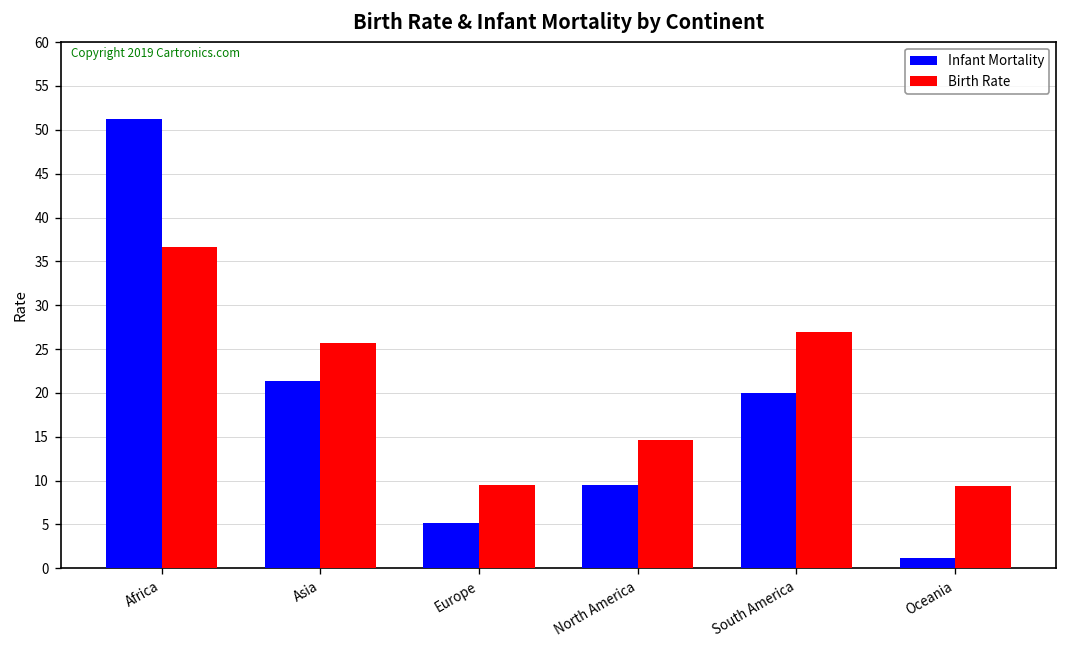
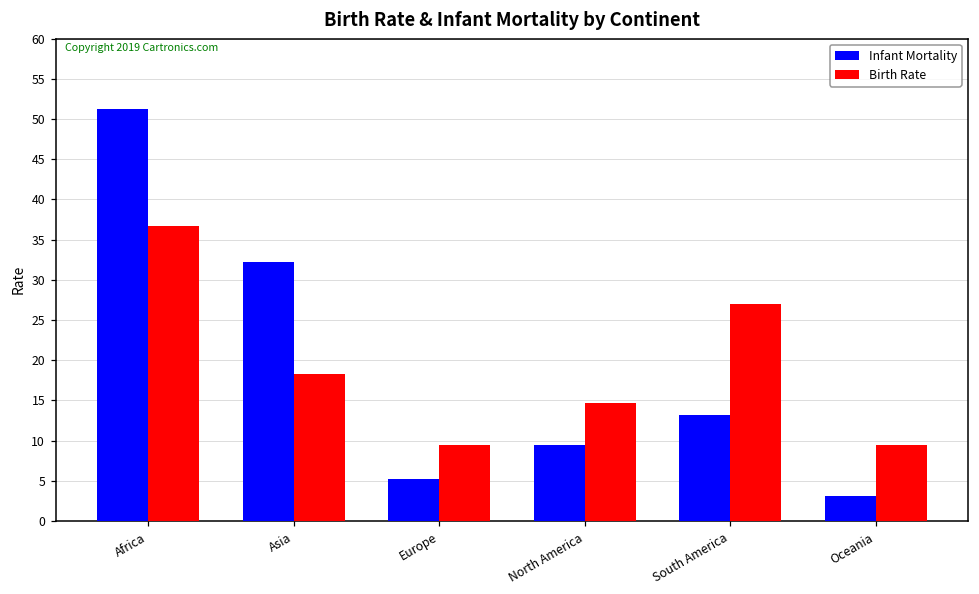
Infant Mortality, Asia: 21 -> 32
Birth Rate, Asia: 26 -> 18
Infant Mortality, South America: 20 -> 13
Infant Mortality, Oceania: 1 -> 3
